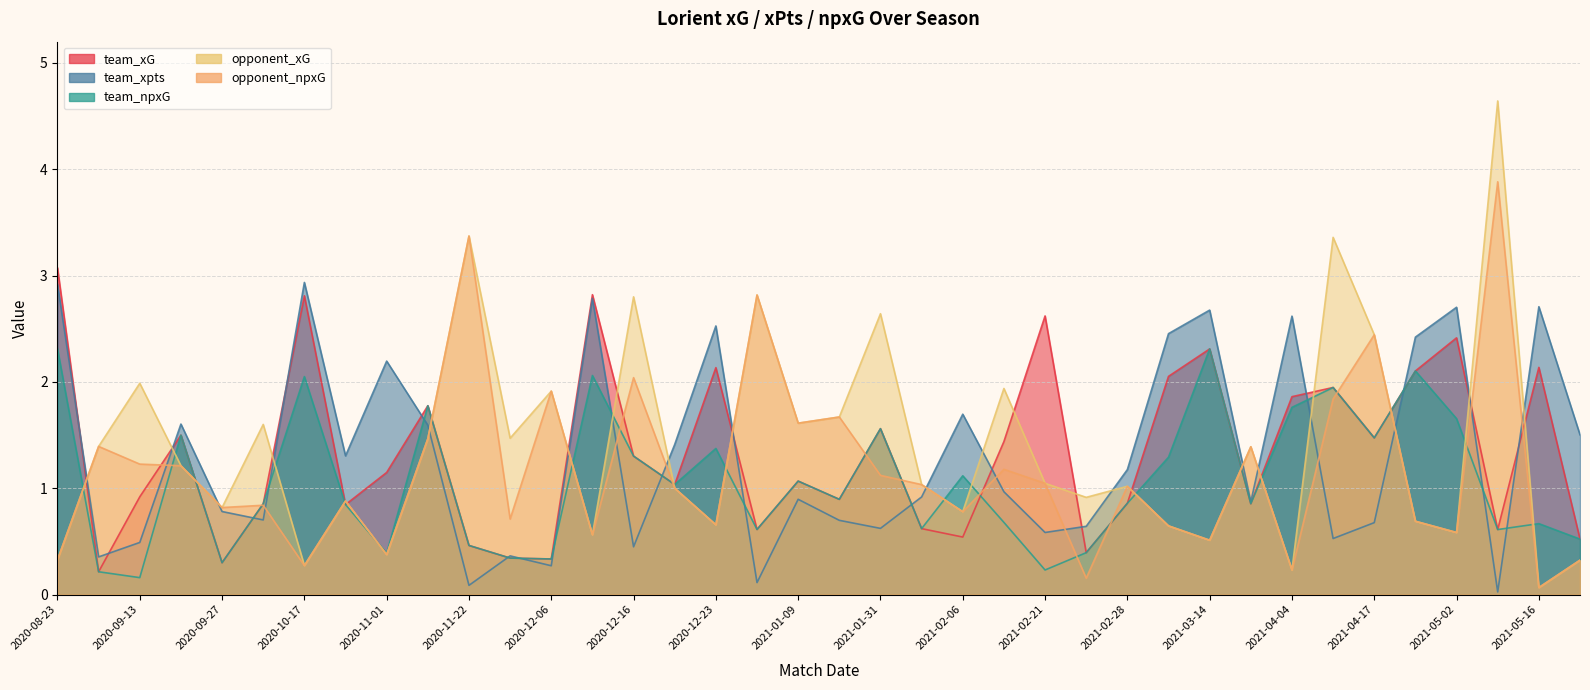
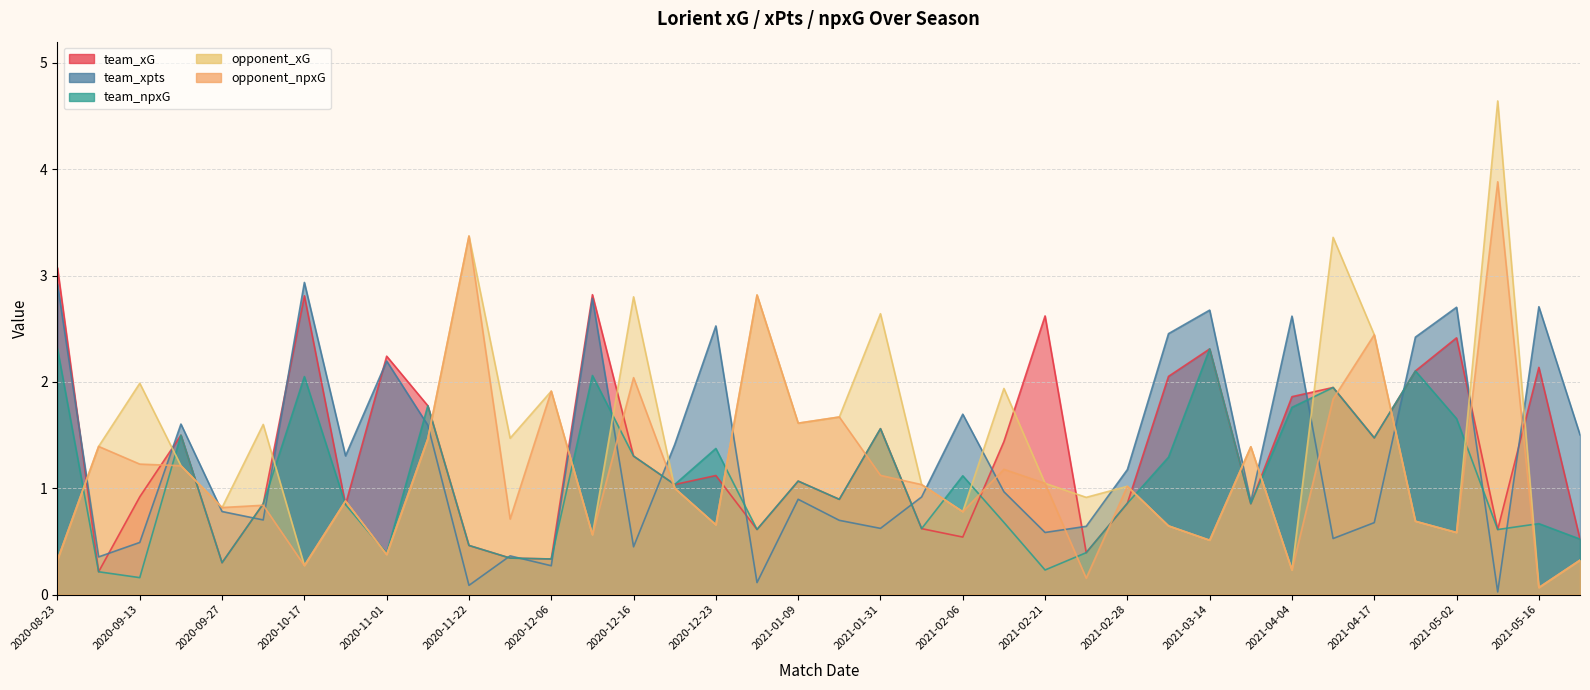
team_xG, 2020-11-01: 1.15 -> 2.24
team_xG, 2020-12-23: 2.13 -> 1.12
